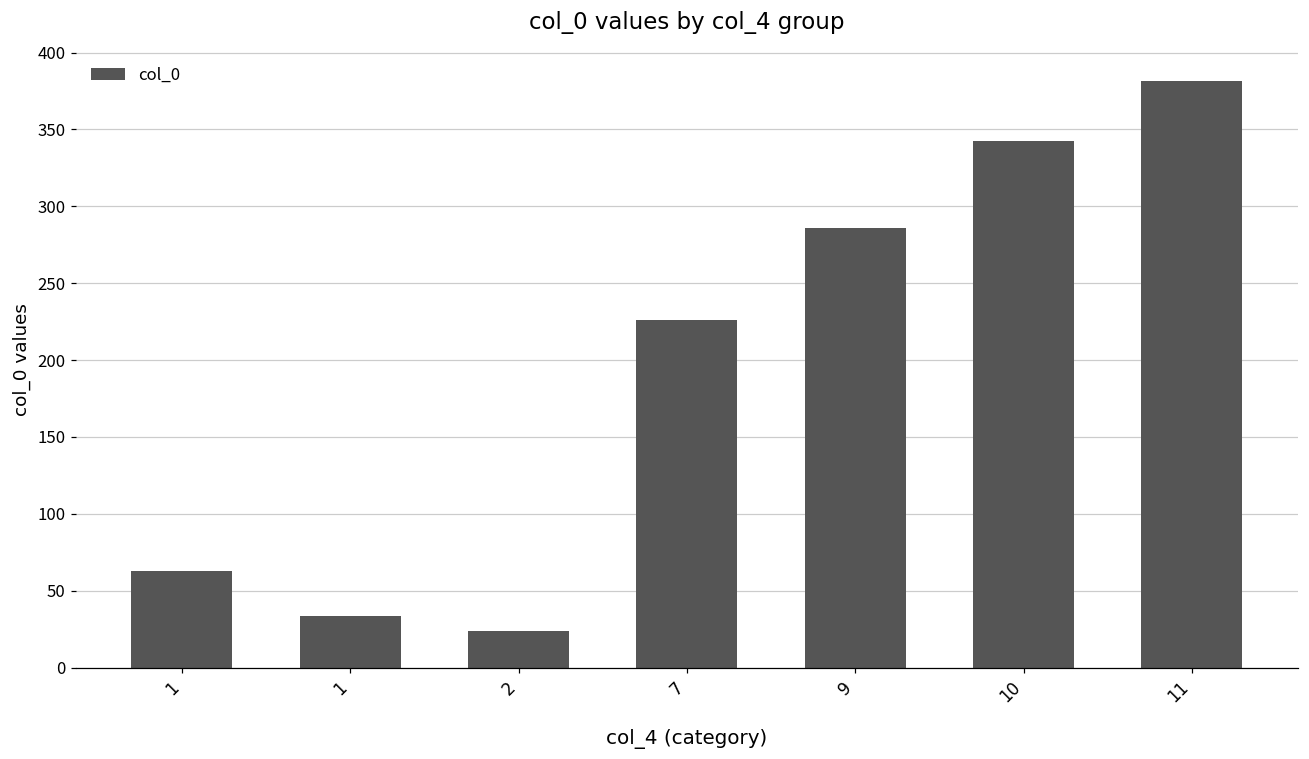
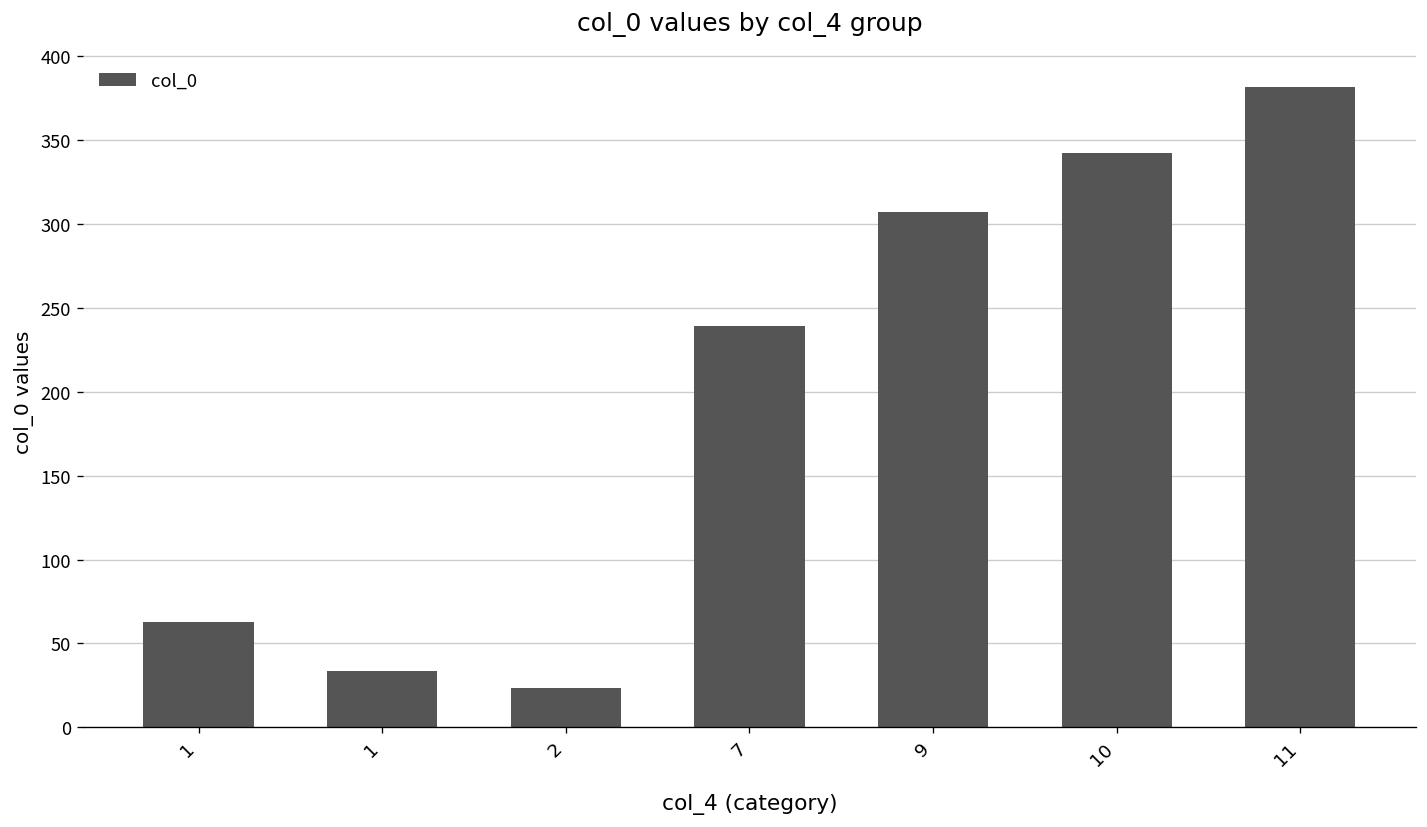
7: 226 -> 239
9: 286 -> 307
